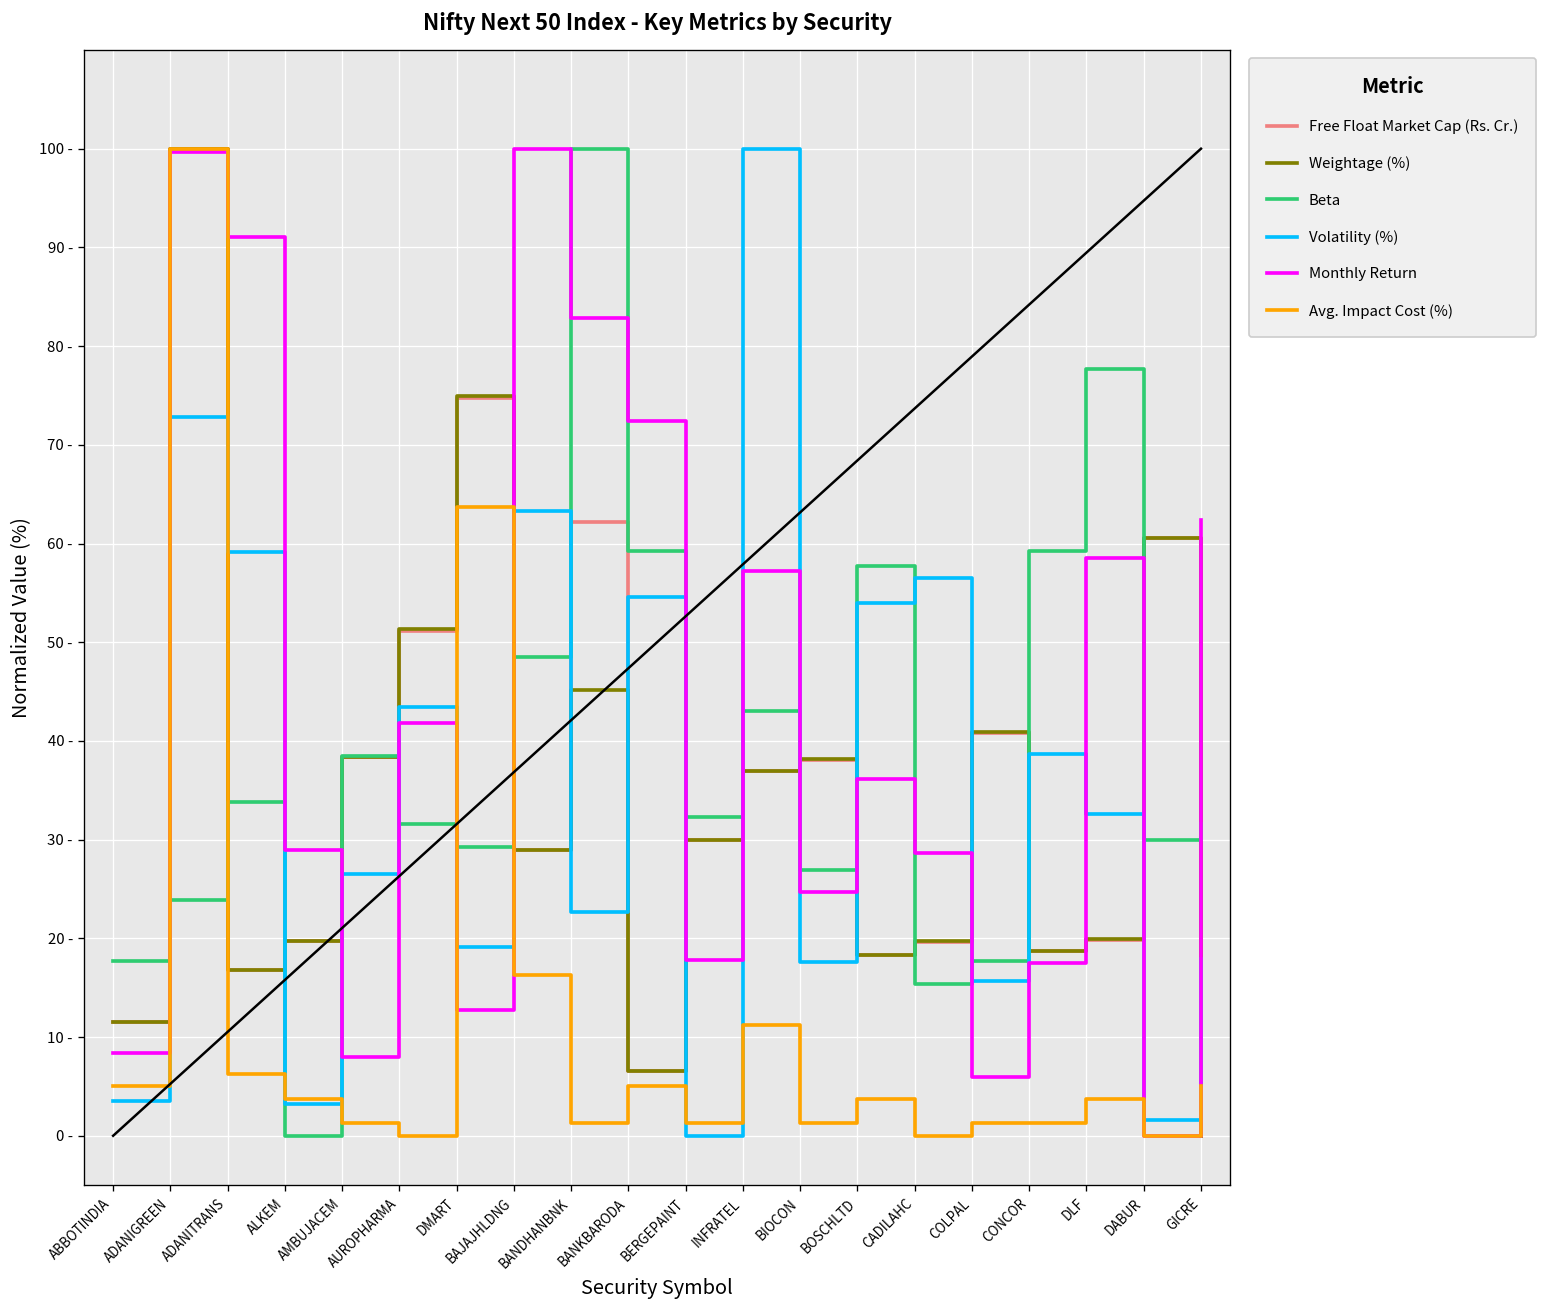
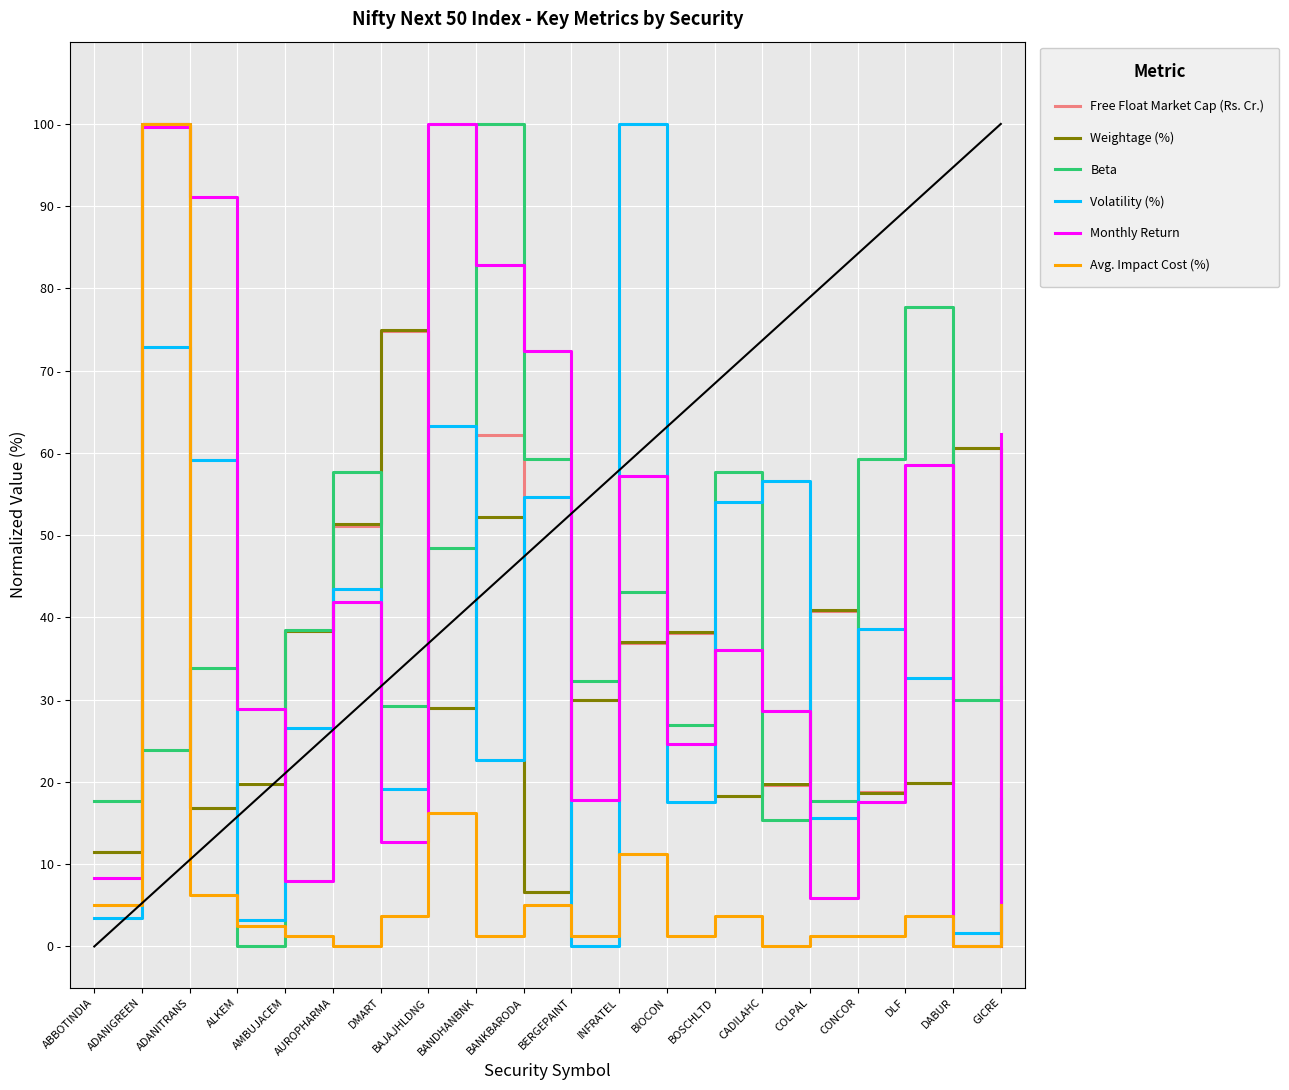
Avg. Impact Cost (%), ALKEM: 4 - -> 3 -
Beta, AUROPHARMA: 32 - -> 58 -
Avg. Impact Cost (%), DMART: 64 - -> 4 -
Weightage (%), BANDHANBNK: 45 - -> 52 -
